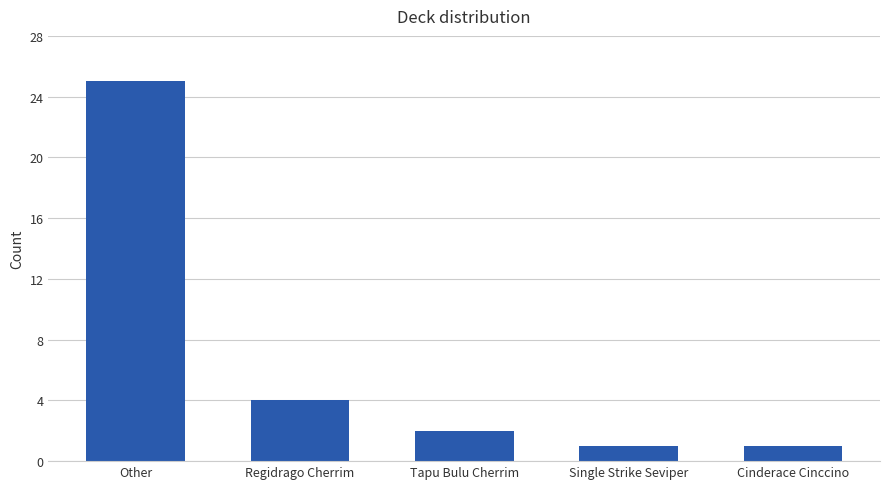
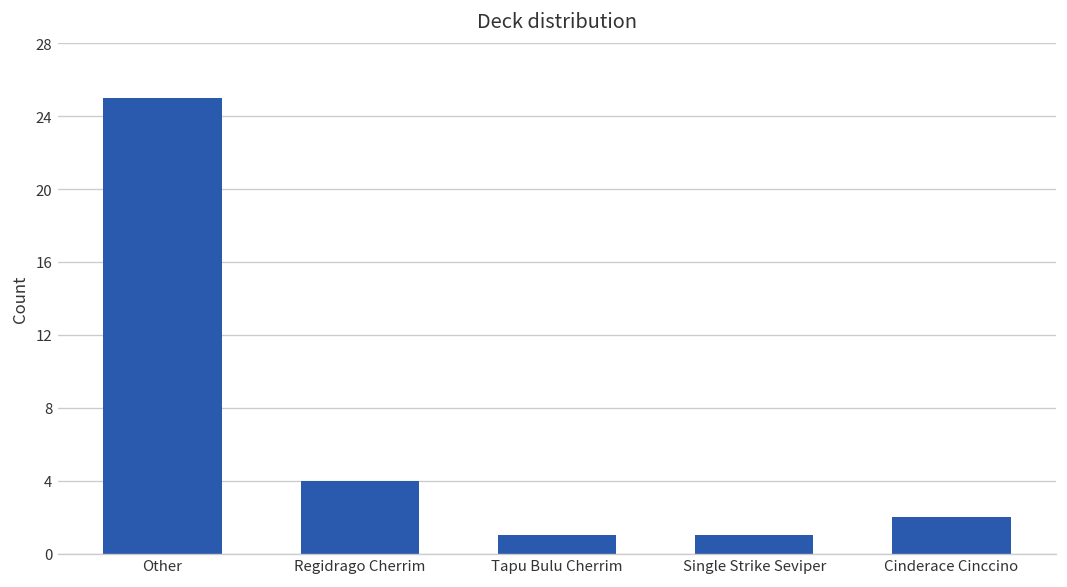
Tapu Bulu Cherrim: 2 -> 1
Cinderace Cinccino: 1 -> 2
